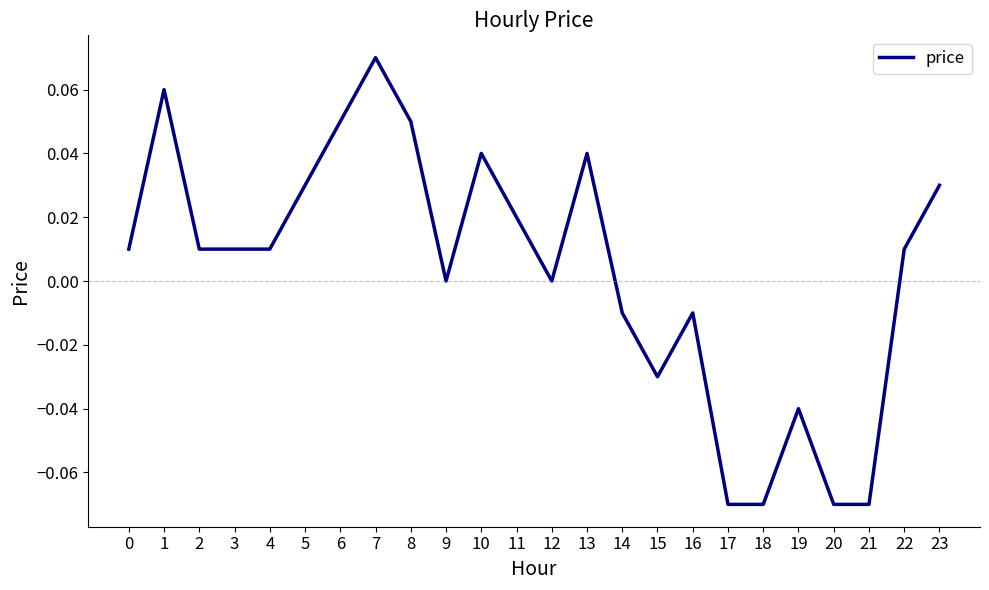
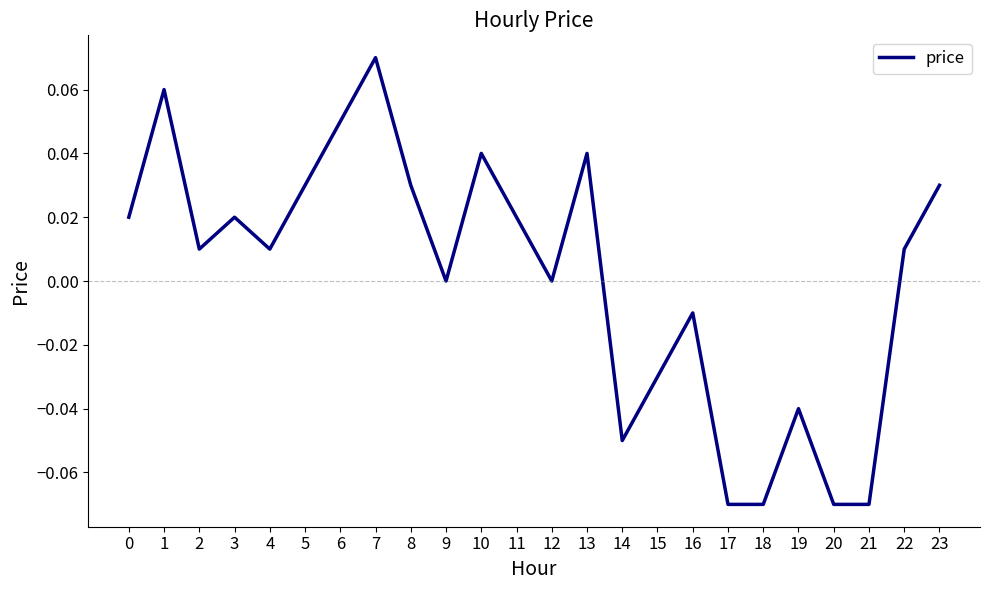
0: 0.01 -> 0.02
3: 0.01 -> 0.02
8: 0.05 -> 0.03
14: -0.01 -> -0.05
